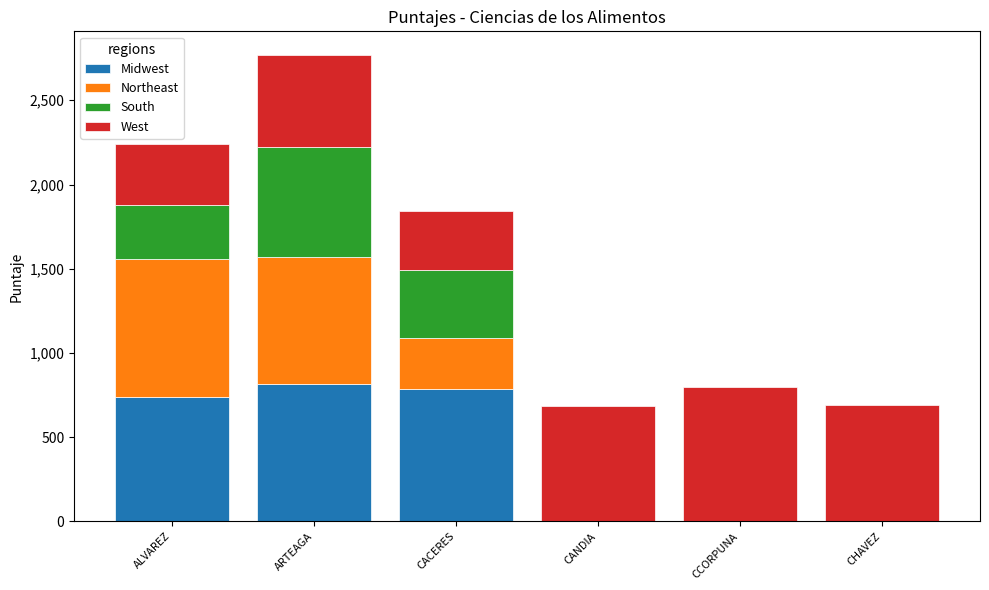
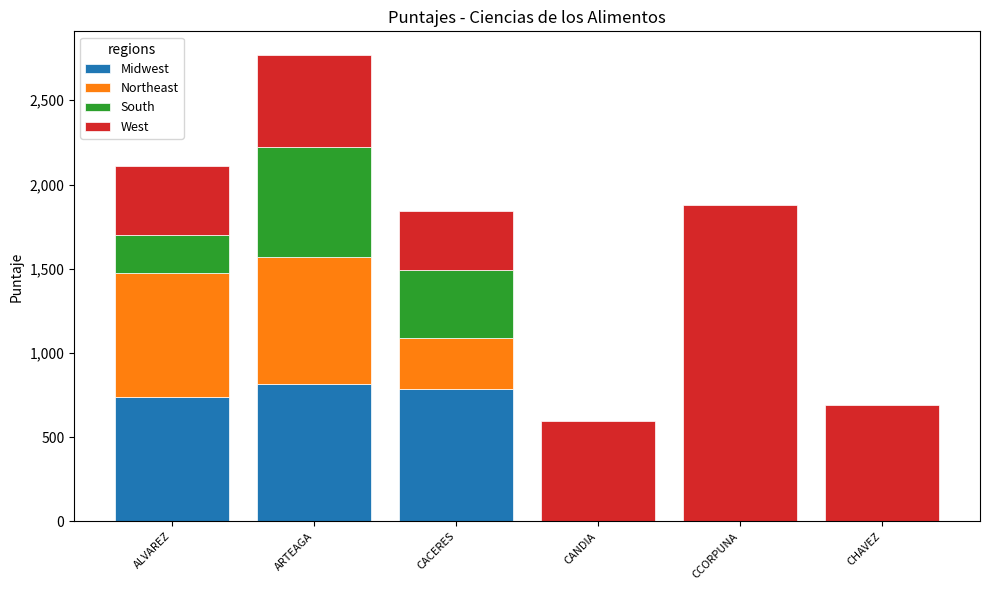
Northeast, ALVAREZ: 820 -> 730
South, ALVAREZ: 320 -> 230
West, ALVAREZ: 360 -> 410
West, CANDIA: 690 -> 600
West, CCORPUNA: 800 -> 1,880
